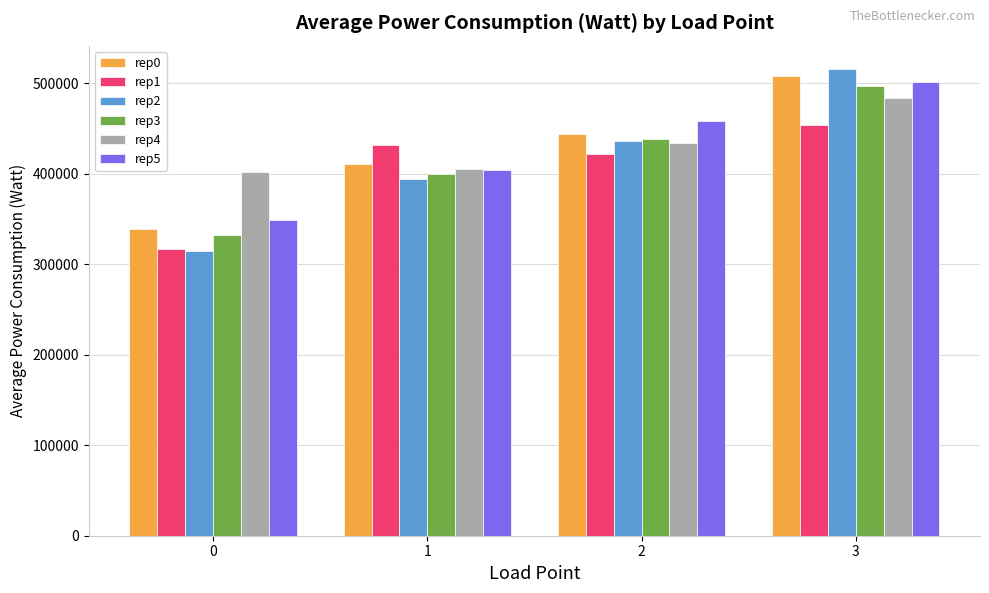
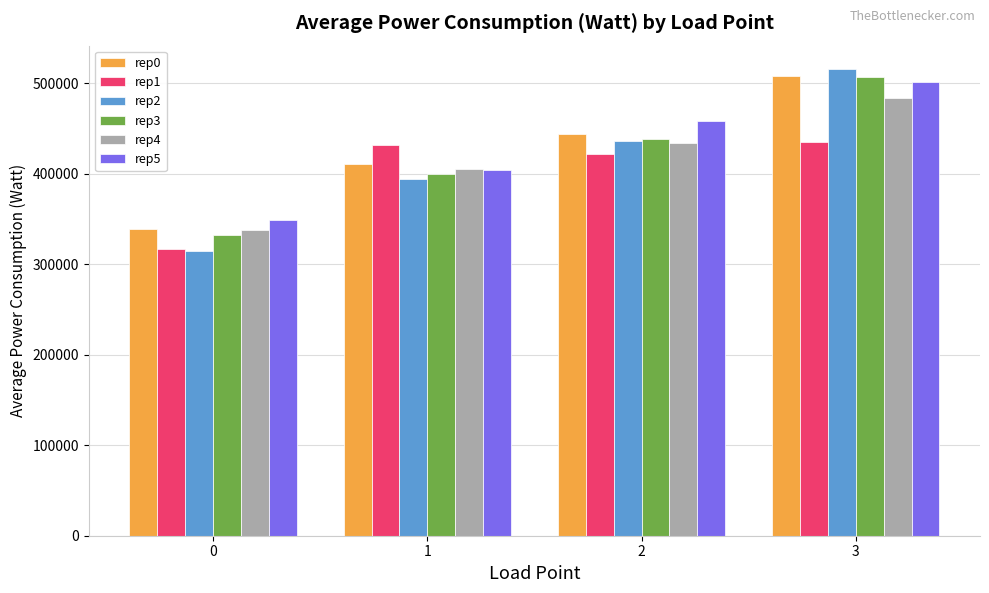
rep4, 0: 400000 -> 340000
rep1, 3: 450000 -> 440000
rep3, 3: 500000 -> 510000
